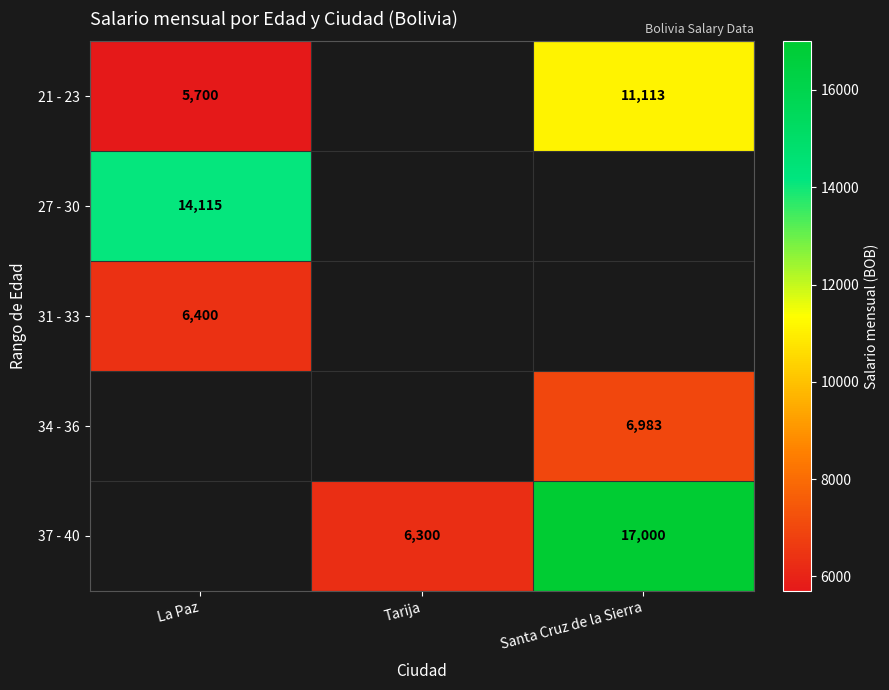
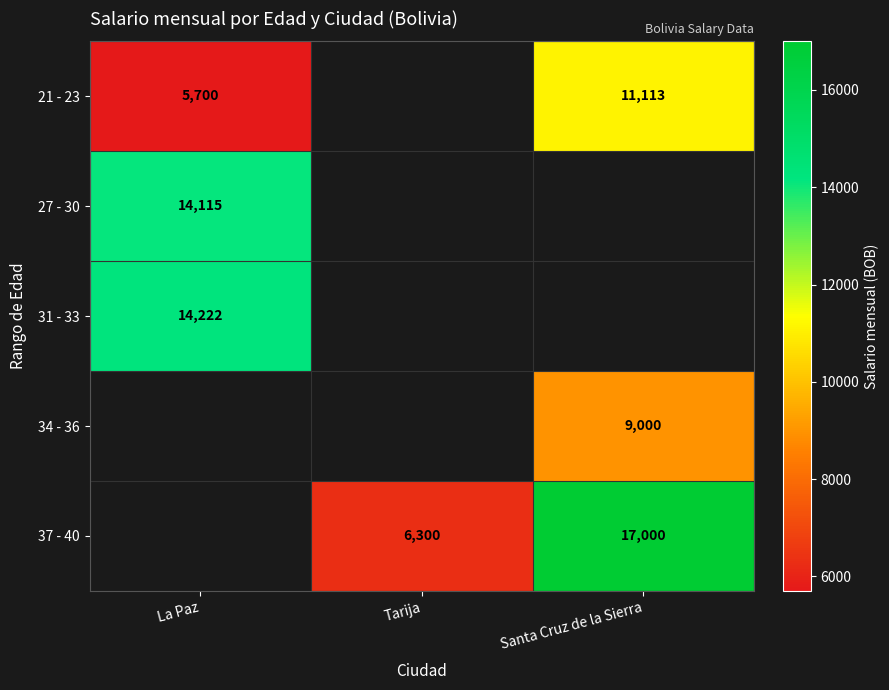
31 - 33, La Paz: 6,400 -> 14,222
34 - 36, Santa Cruz de la Sierra: 6,983 -> 9,000
